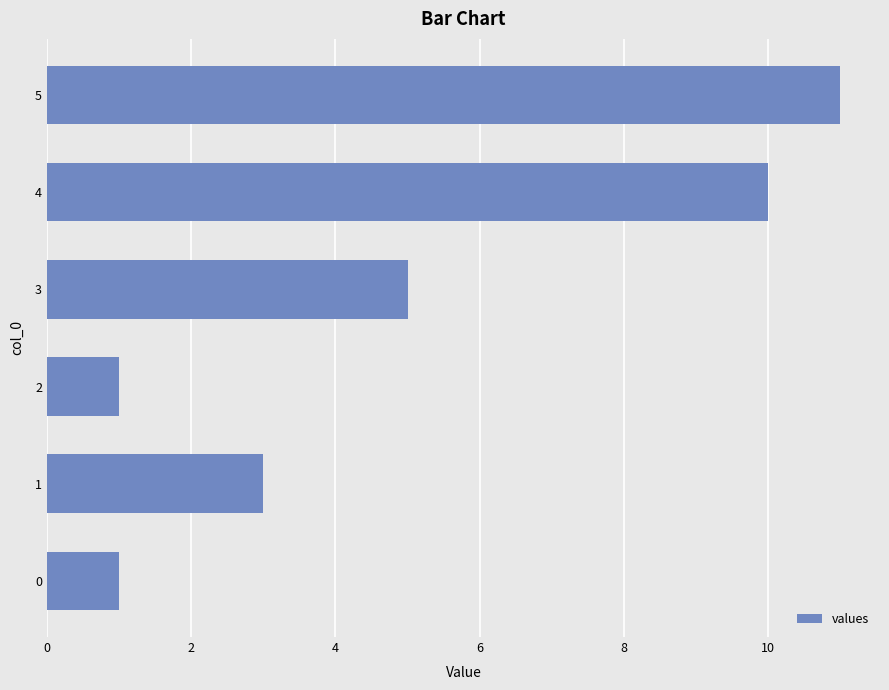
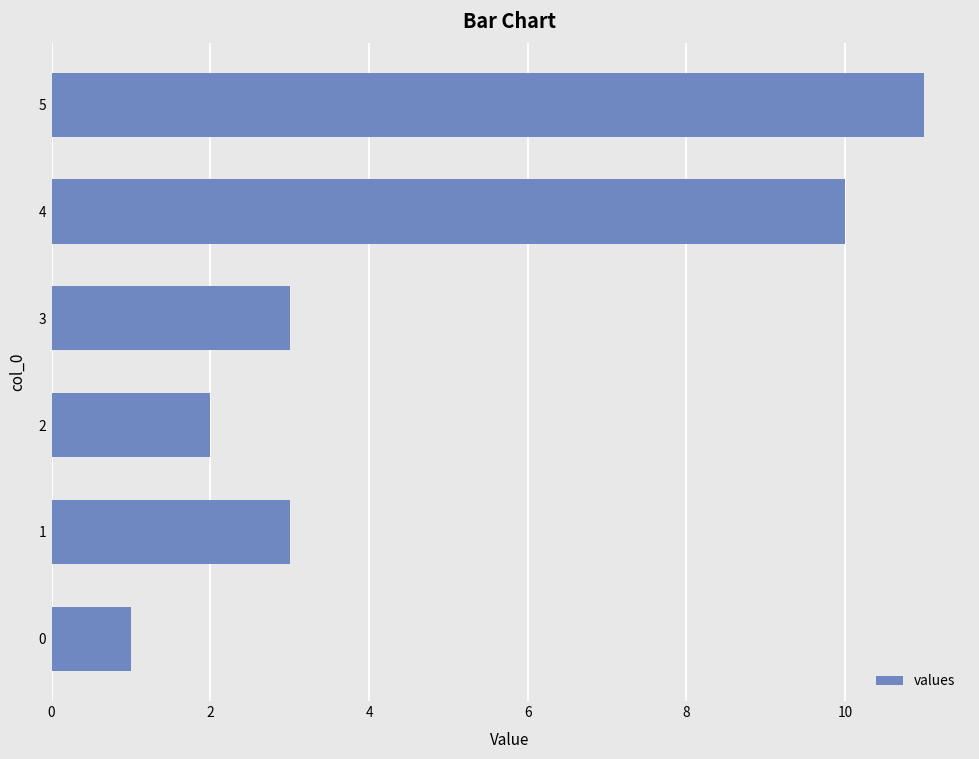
3: 5 -> 3
2: 1 -> 2
